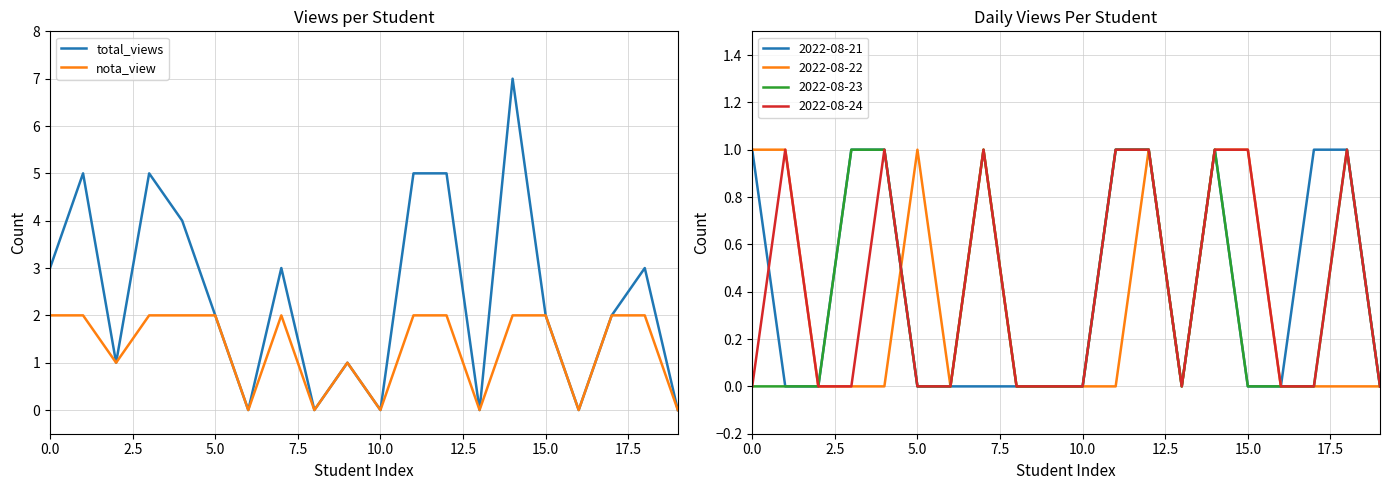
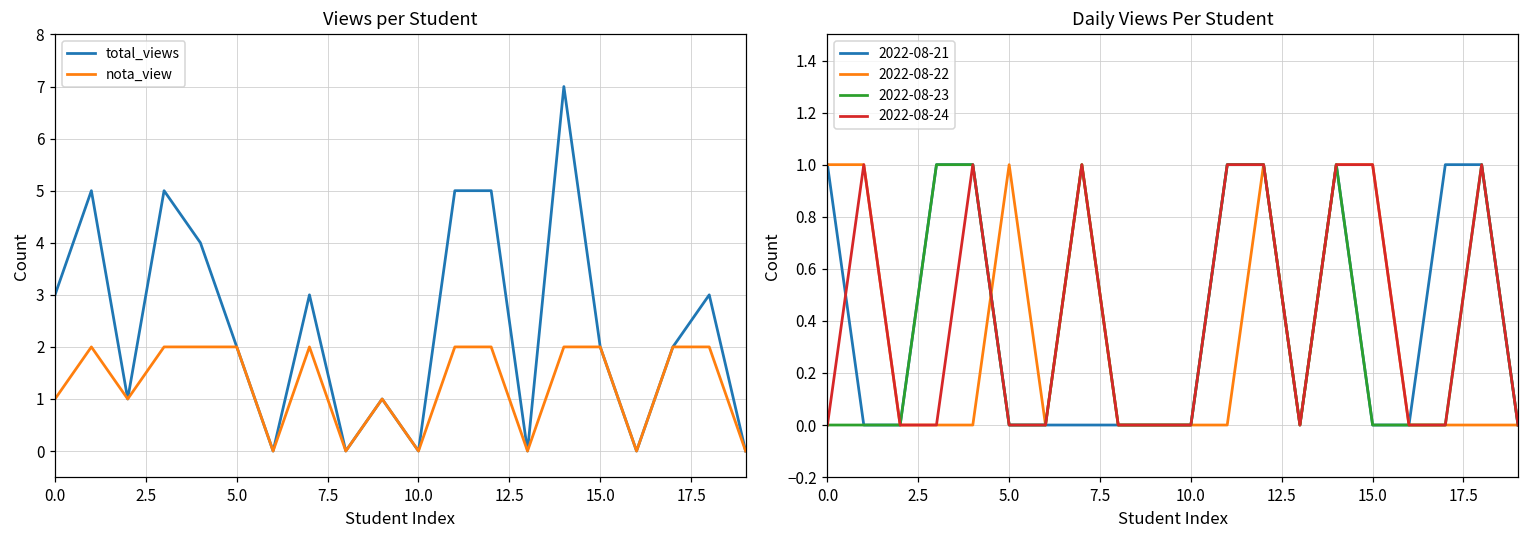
Views per Student, nota_view, 0.0: 2 -> 1
